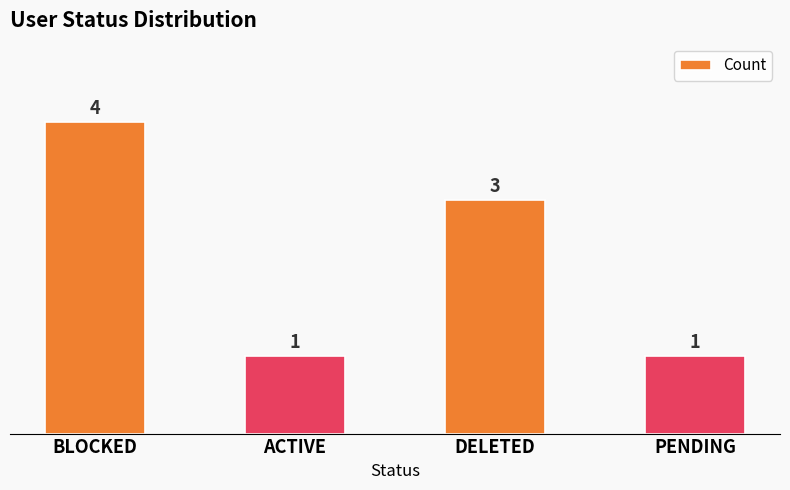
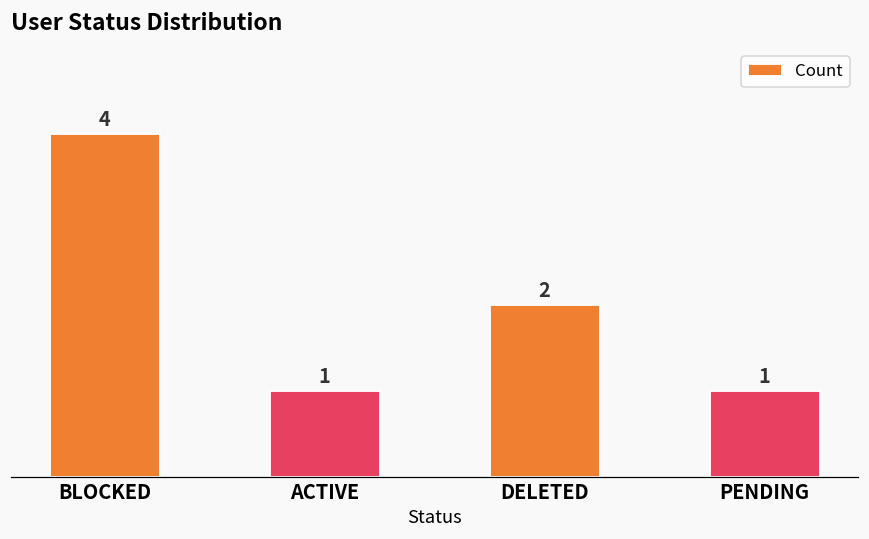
DELETED: 3 -> 2
